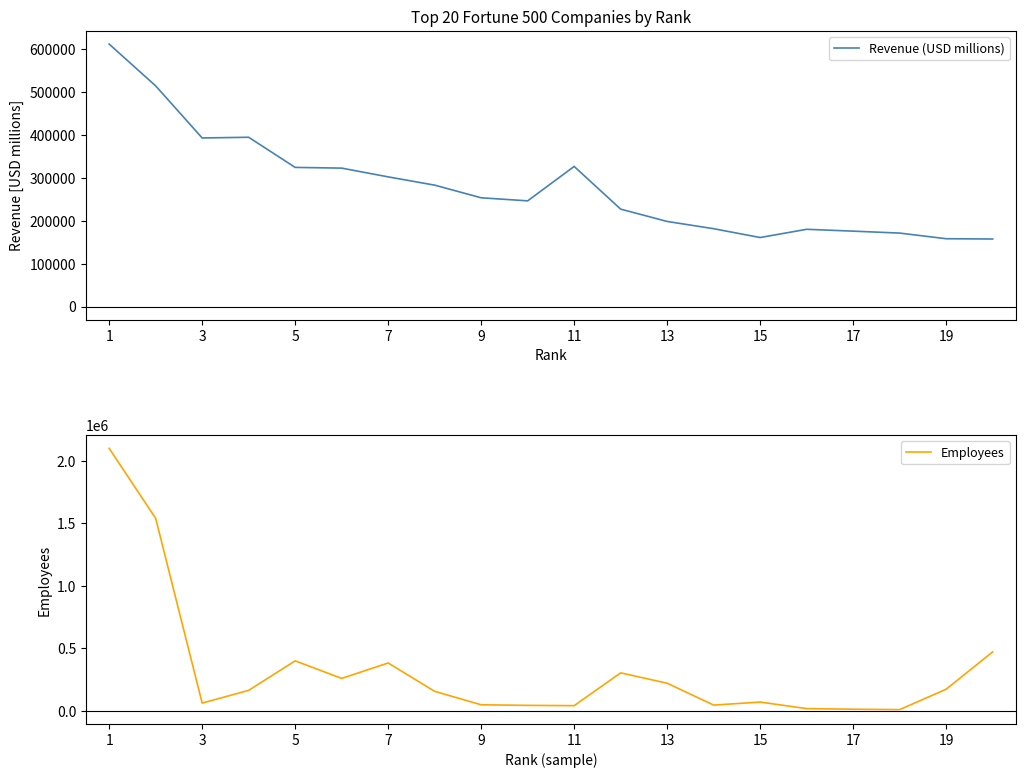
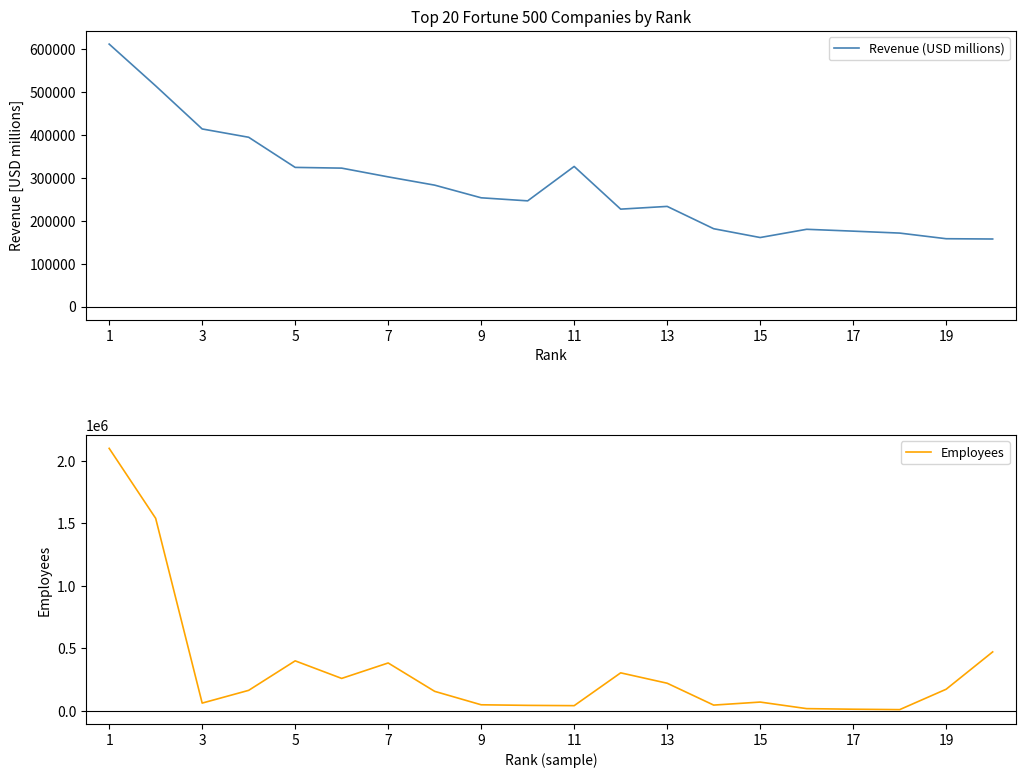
Top 20 Fortune 500 Companies by Rank, 3: 390000 -> 410000
Top 20 Fortune 500 Companies by Rank, 13: 200000 -> 230000
